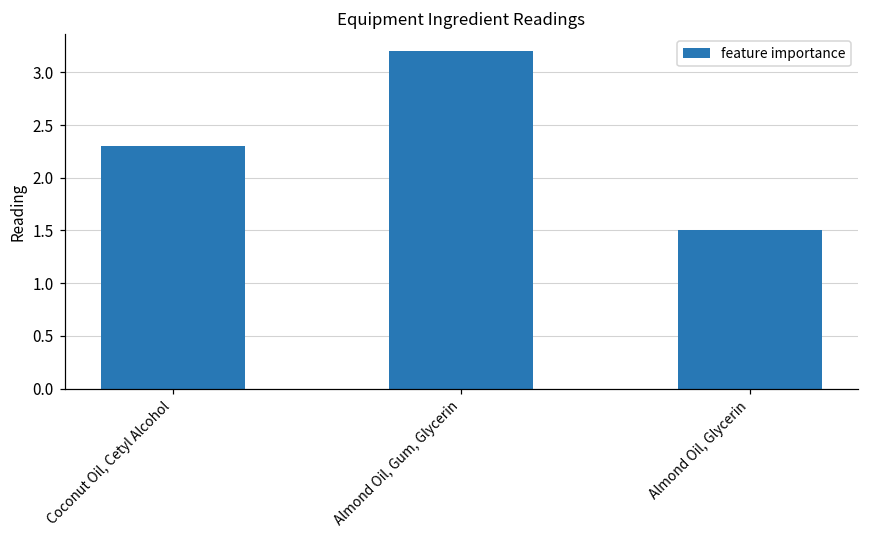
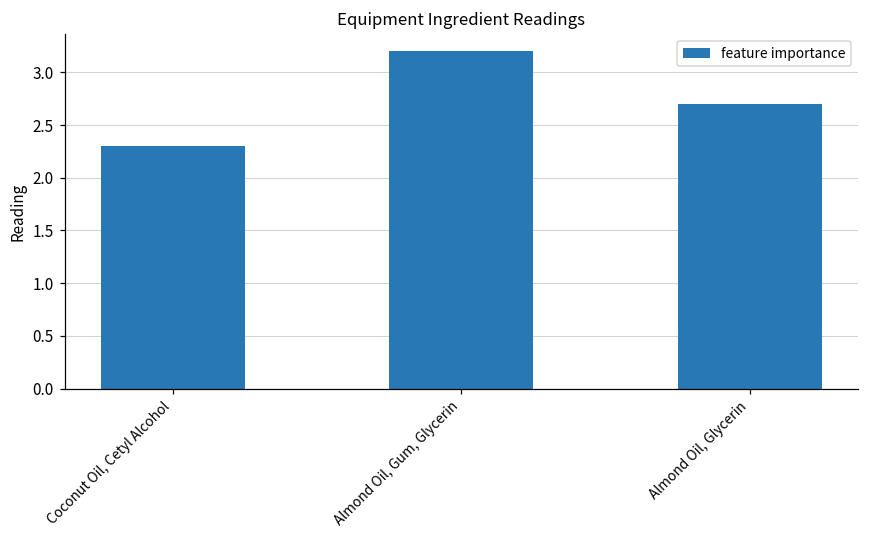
Almond Oil, Glycerin: 1.5 -> 2.7
